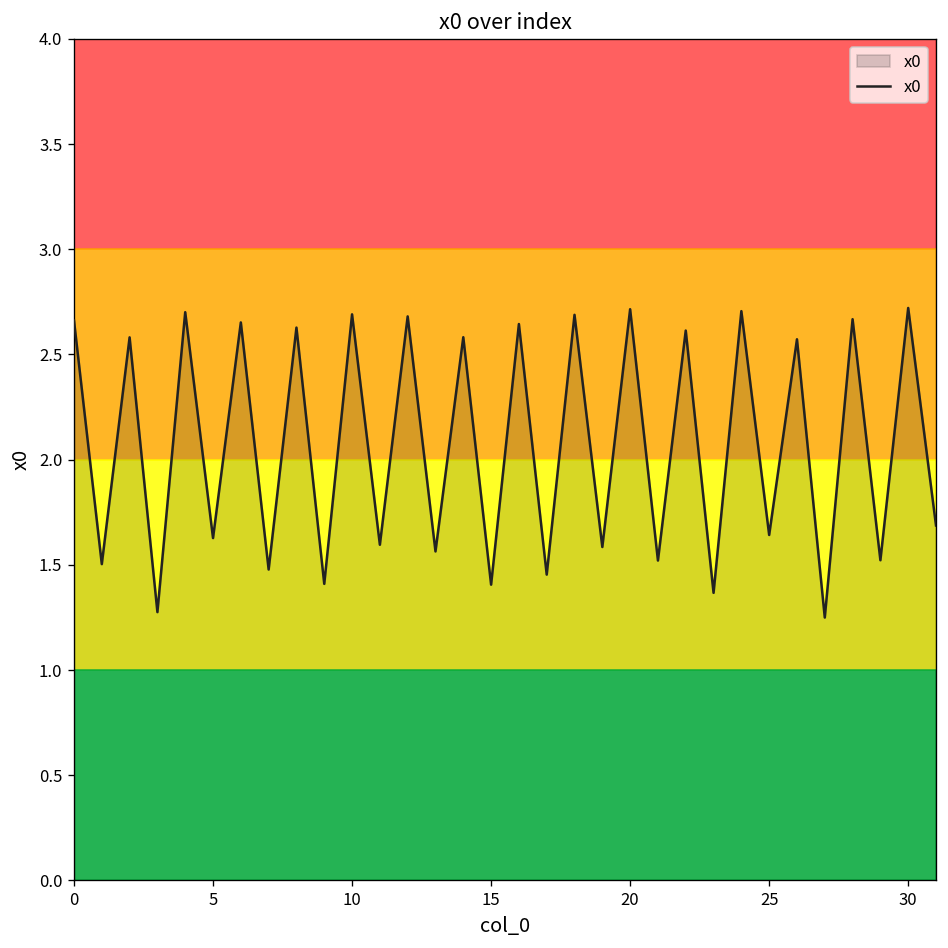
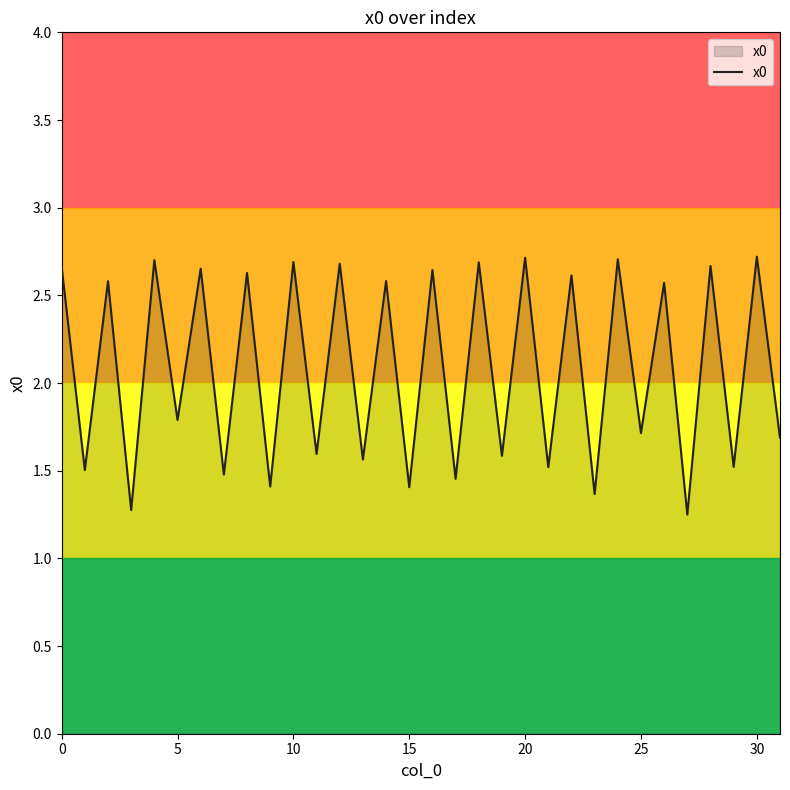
5: 1.63 -> 1.79
25: 1.64 -> 1.71
